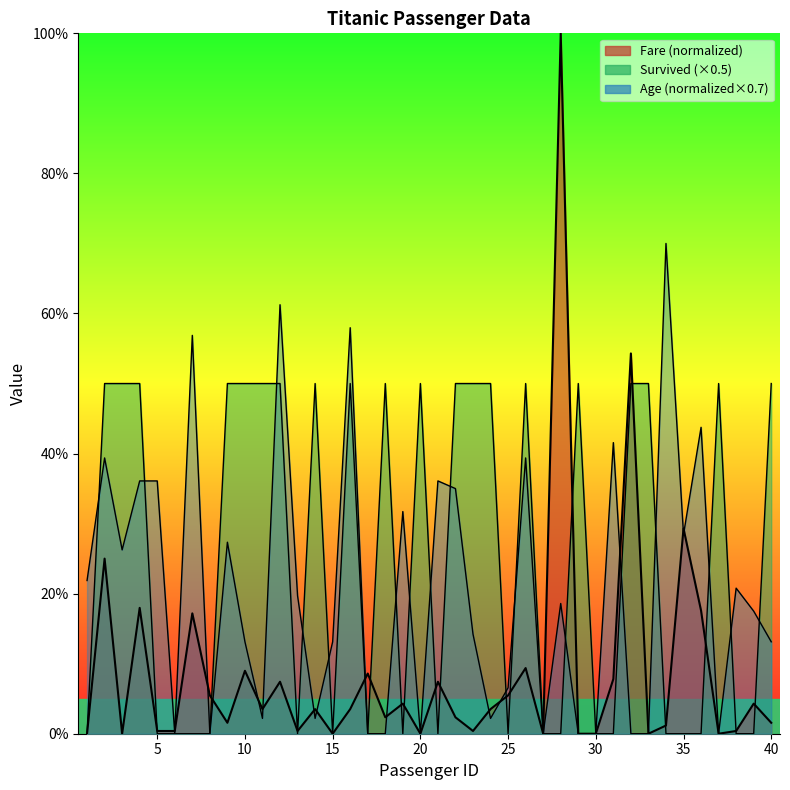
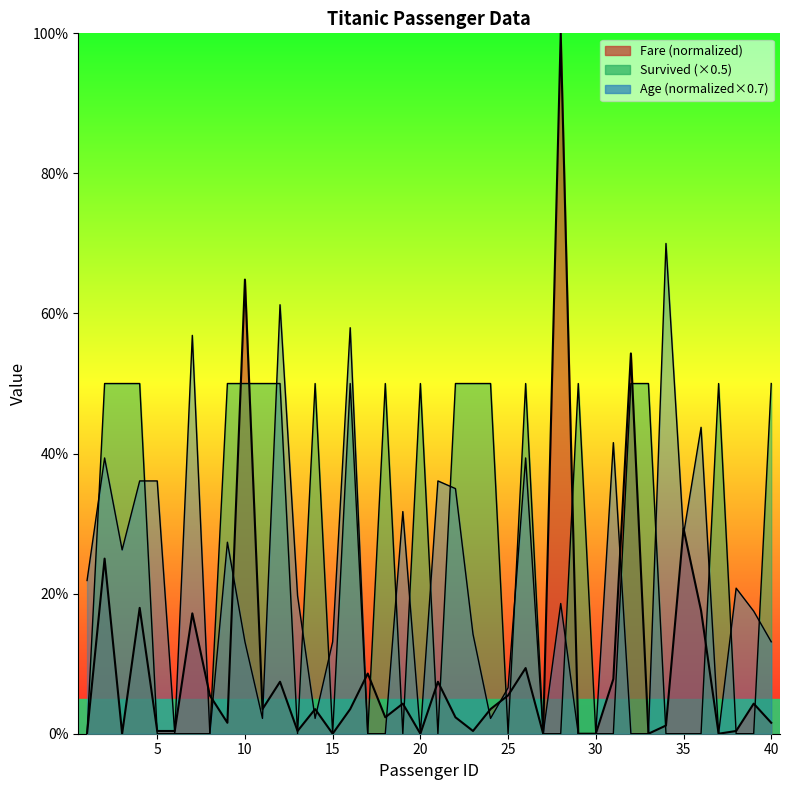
Fare (normalized), 10: 9% -> 65%
